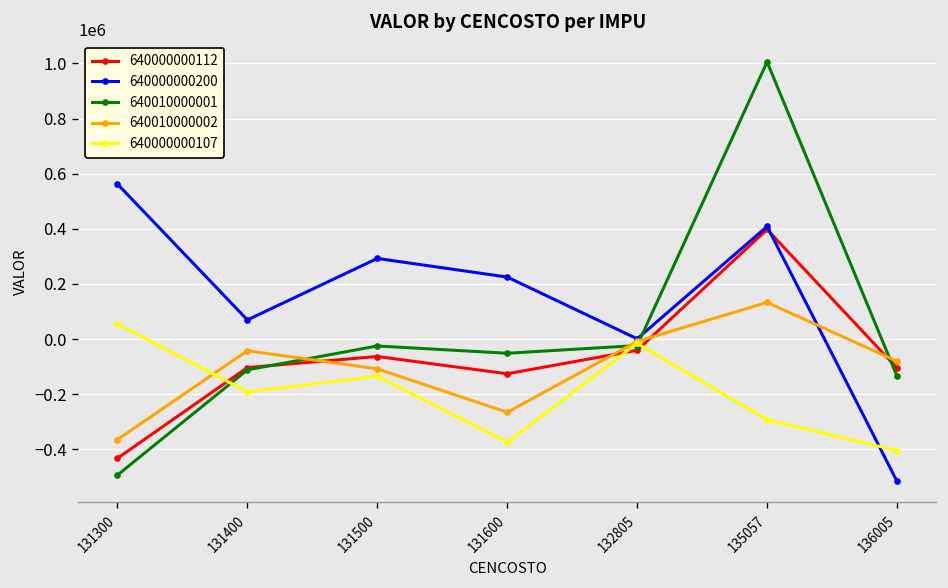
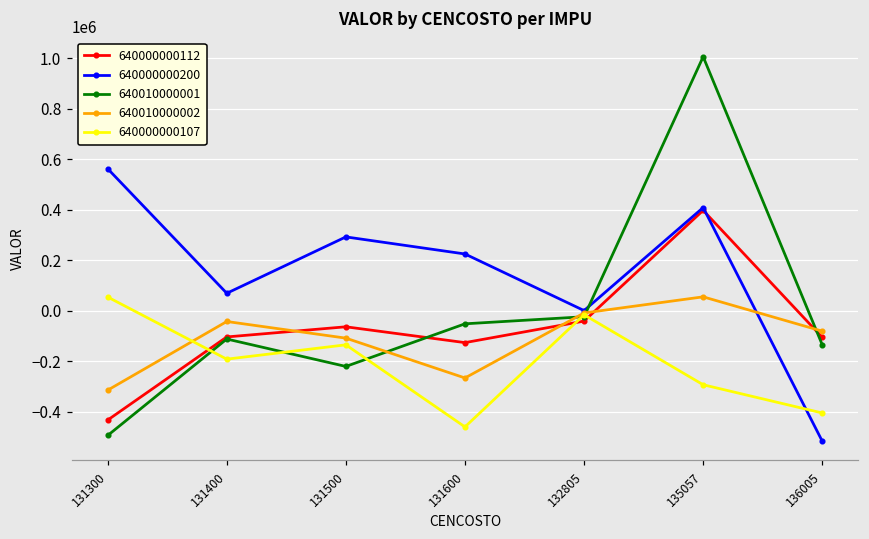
640010000002, 131300: -360000 -> -310000
640010000001, 131500: -20000 -> -220000
640000000107, 131600: -370000 -> -460000
640010000002, 135057: 130000 -> 60000
